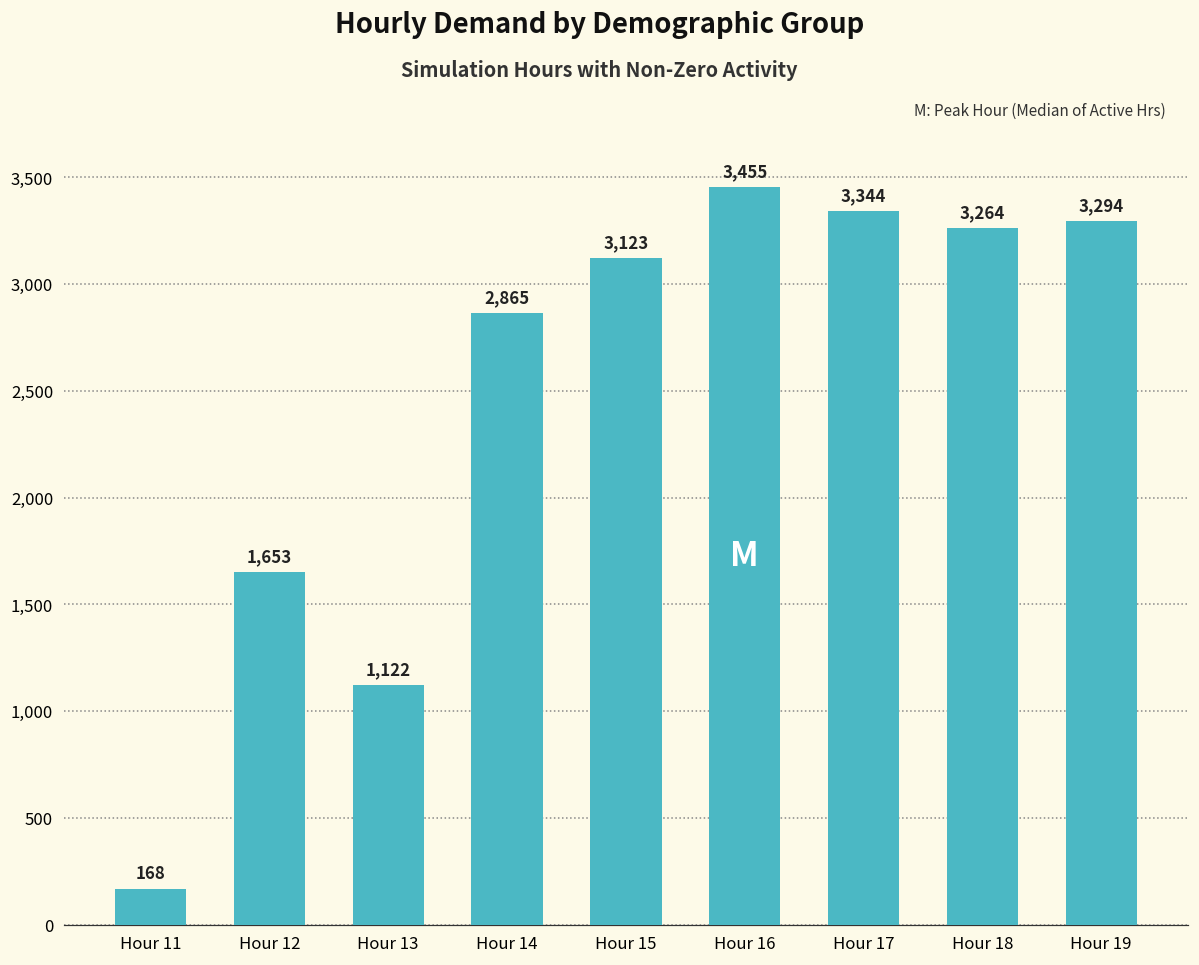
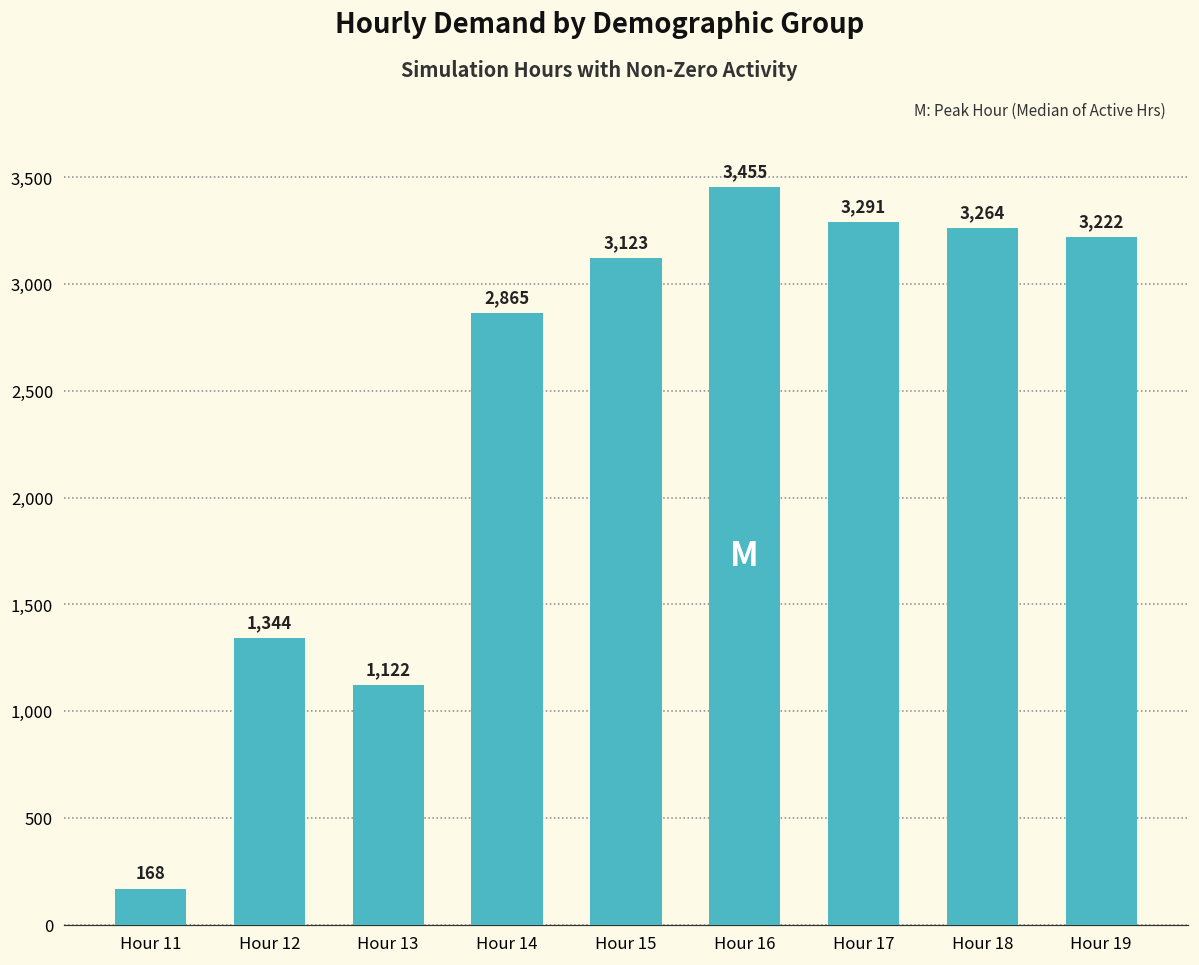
Hour 12: 1,653 -> 1,344
Hour 17: 3,344 -> 3,291
Hour 19: 3,294 -> 3,222
